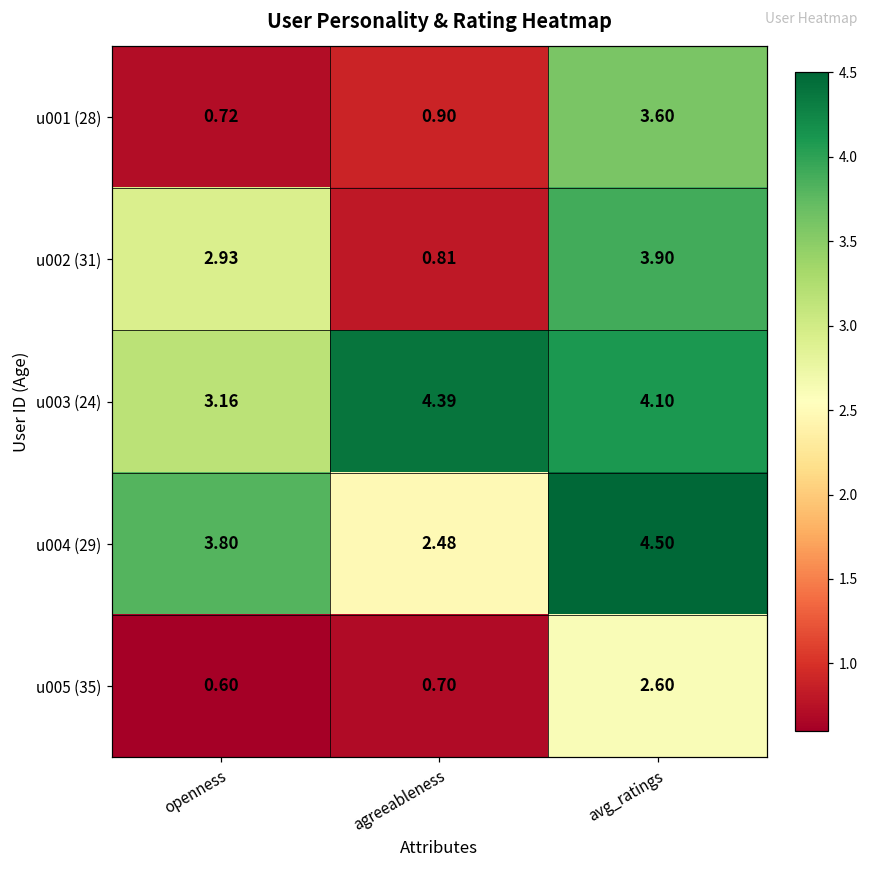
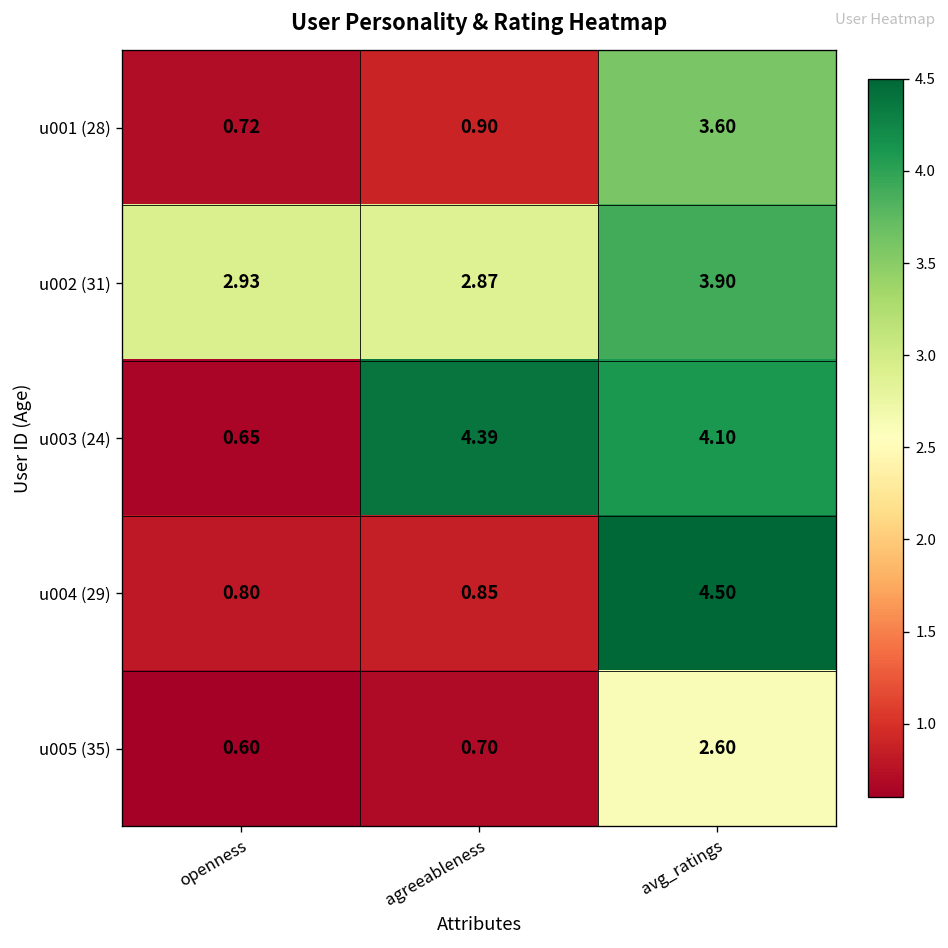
u002 (31), agreeableness: 0.81 -> 2.87
u003 (24), openness: 3.16 -> 0.65
u004 (29), openness: 3.80 -> 0.80
u004 (29), agreeableness: 2.48 -> 0.85
